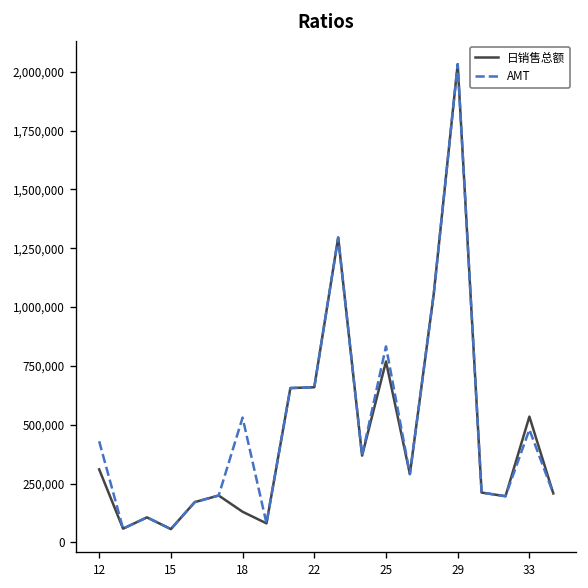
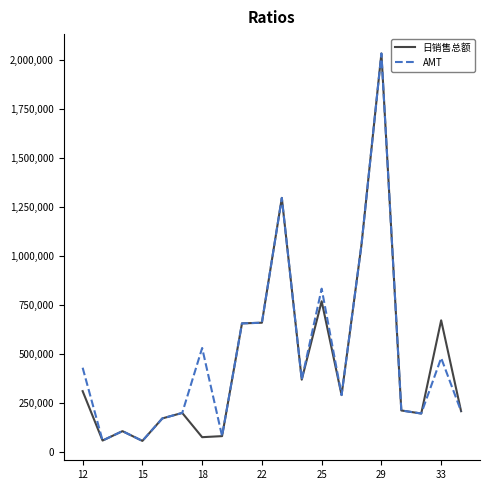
日销售总额, 18: 130,000 -> 80,000
日销售总额, 33: 530,000 -> 670,000
